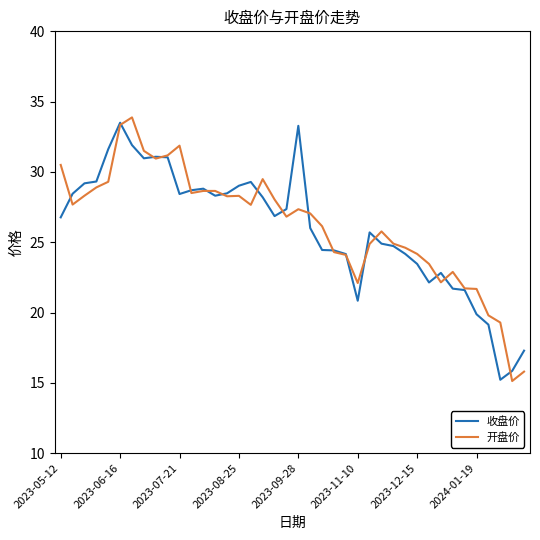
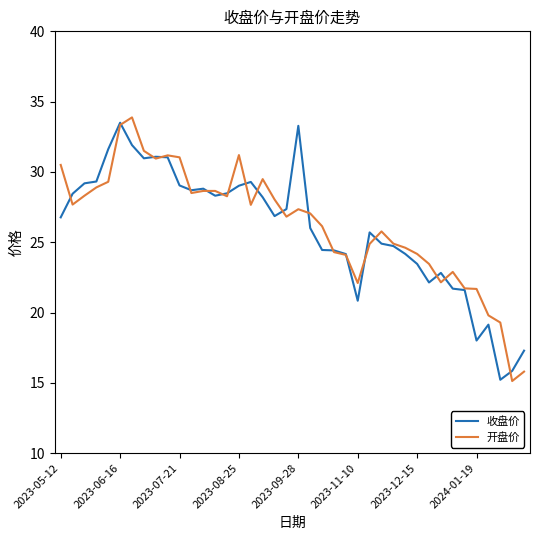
收盘价, 2023-07-21: 28.4 -> 29.0
开盘价, 2023-07-21: 31.9 -> 31.0
开盘价, 2023-08-25: 28.3 -> 31.2
收盘价, 2024-01-19: 19.9 -> 18.0
